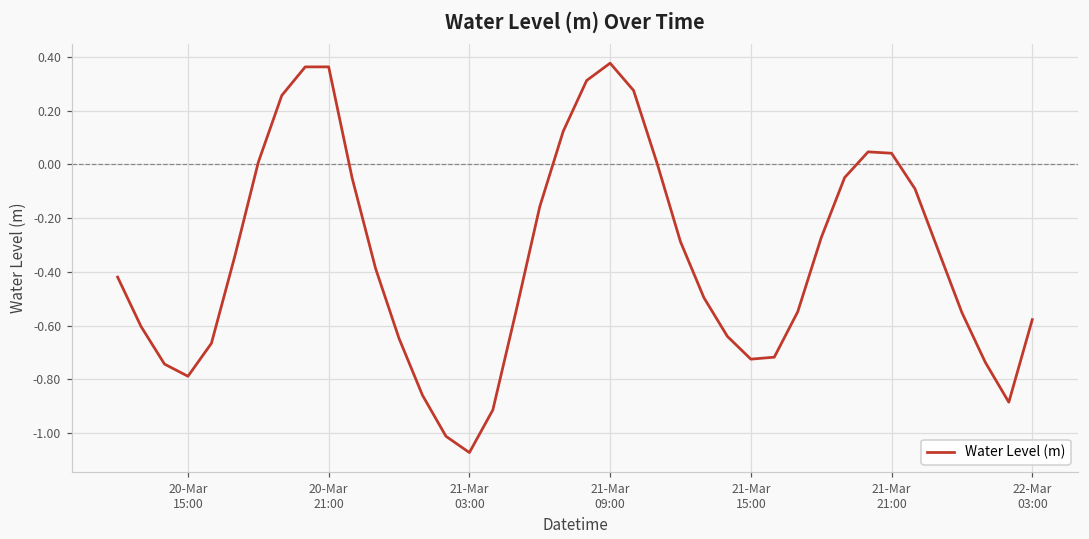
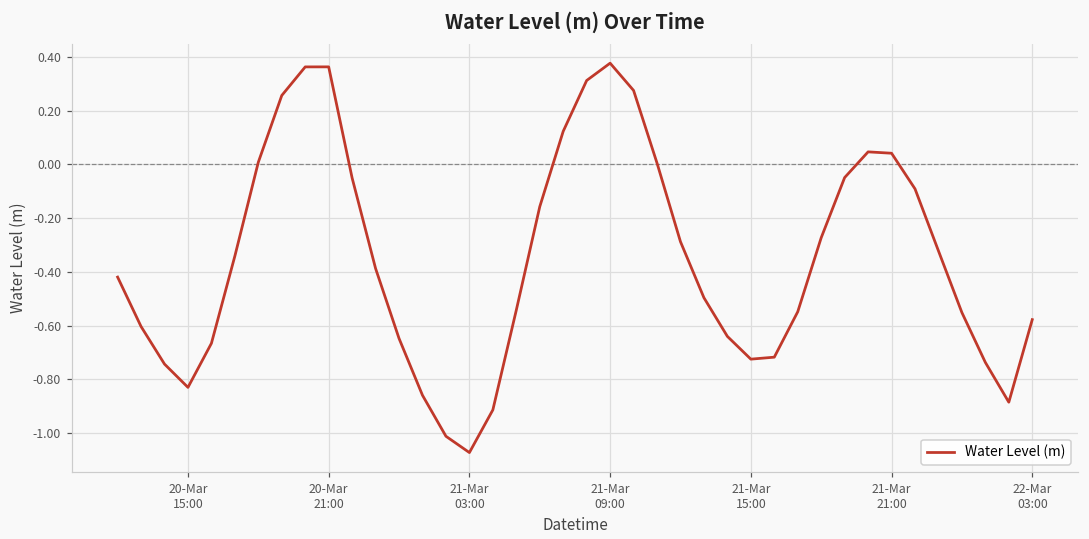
20-Mar 15:00: -0.79 -> -0.83
